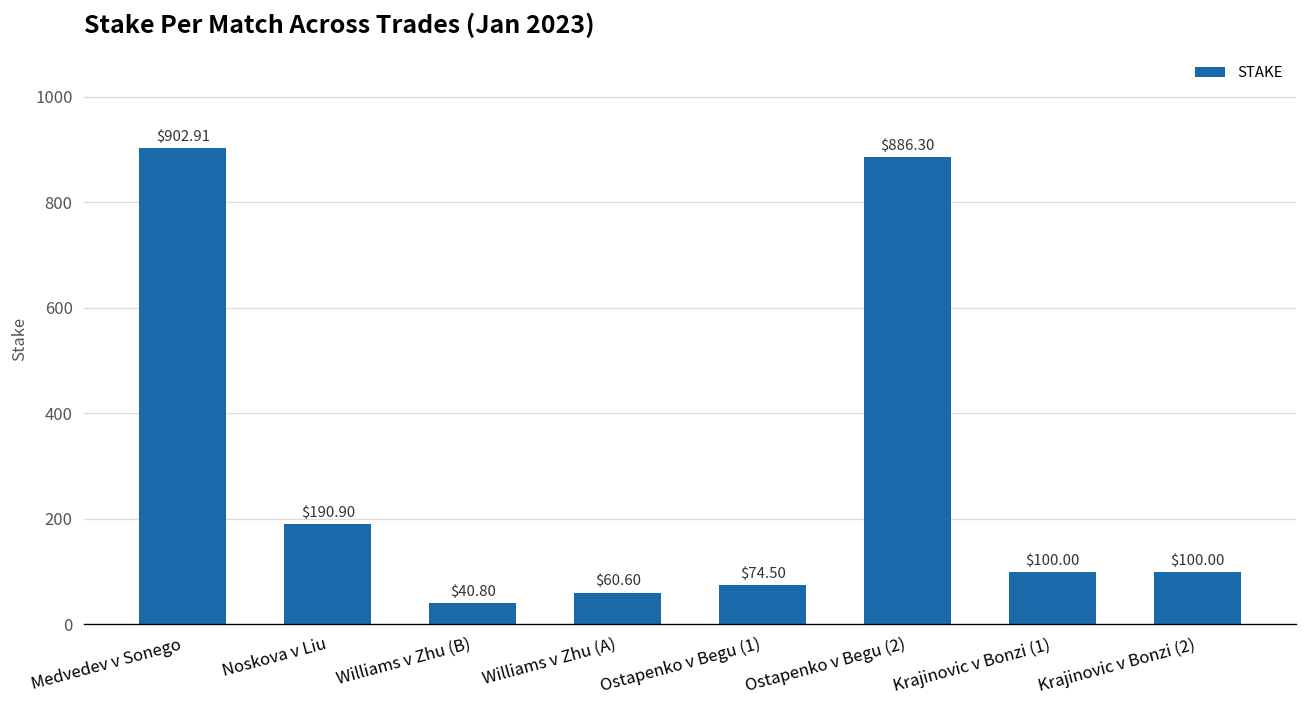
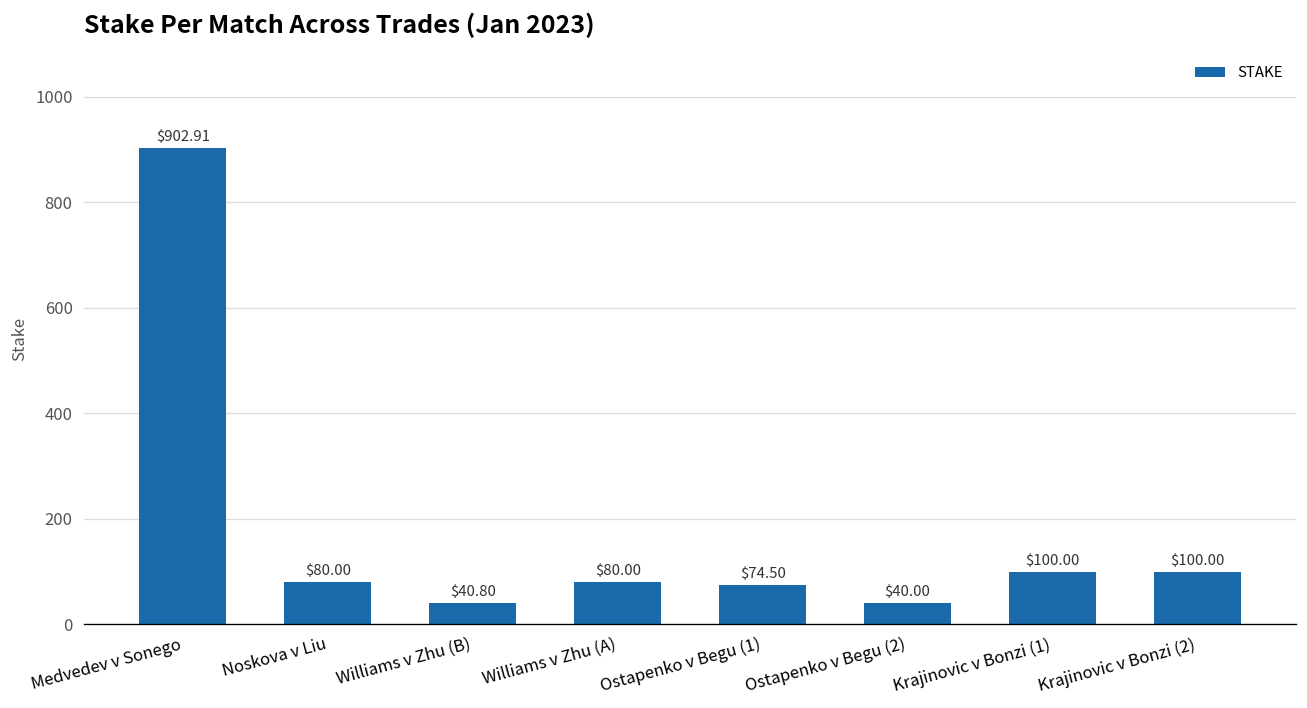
Noskova v Liu: $190.90 -> $80.00
Williams v Zhu (A): $60.60 -> $80.00
Ostapenko v Begu (2): $886.30 -> $40.00
